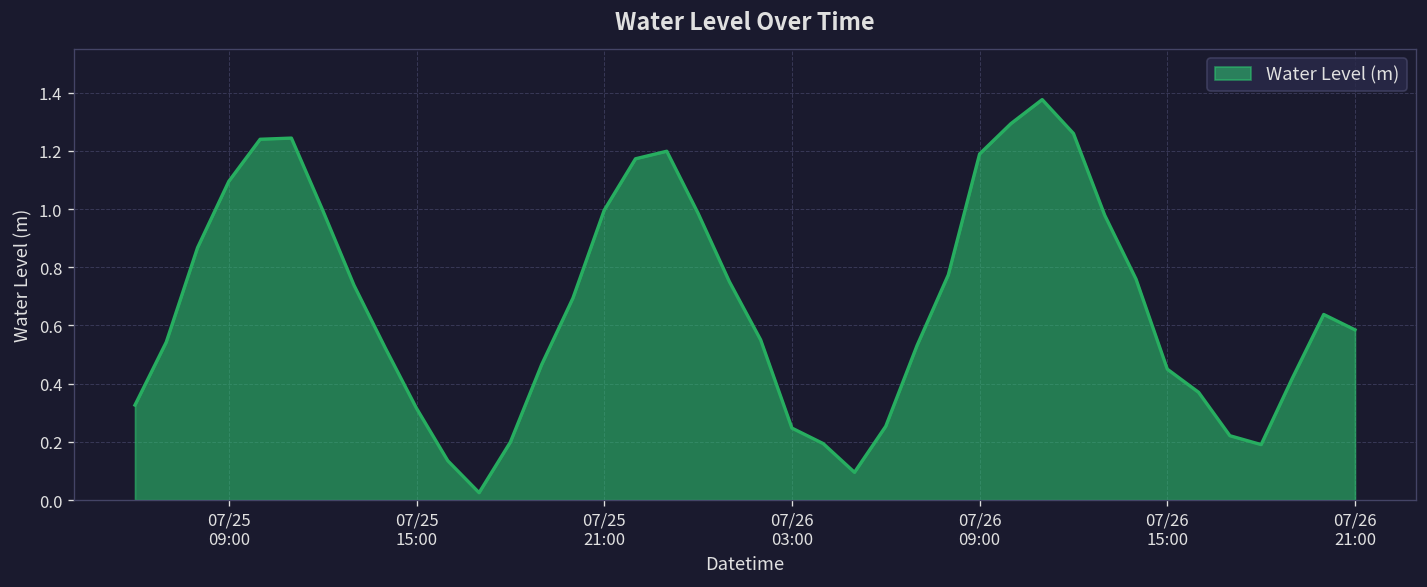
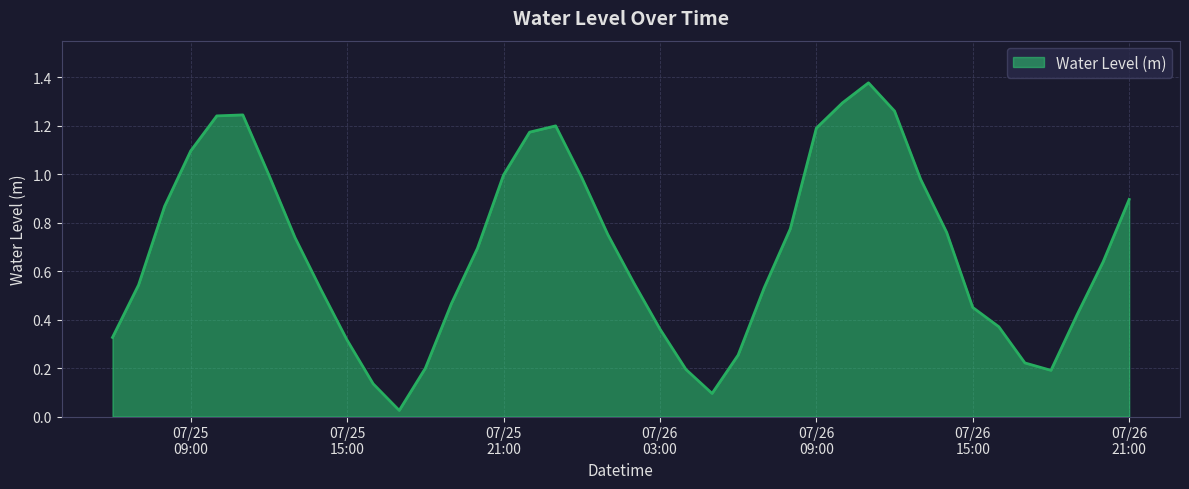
07/26 03:00: 0.25 -> 0.36
07/26 21:00: 0.58 -> 0.90
